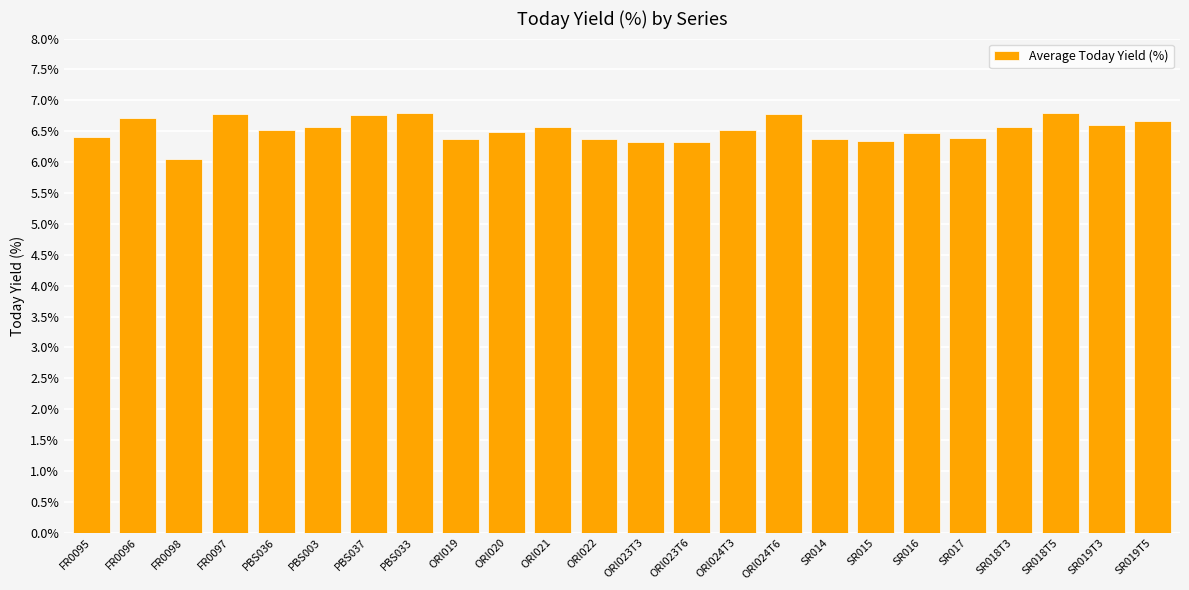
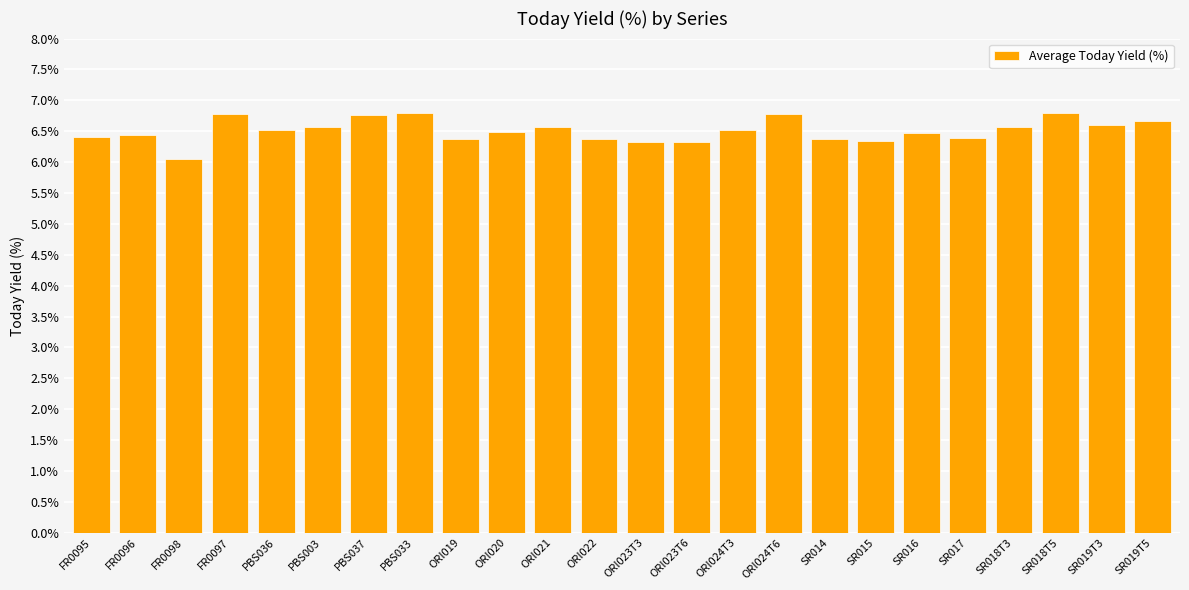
FR0096: 6.7% -> 6.4%
